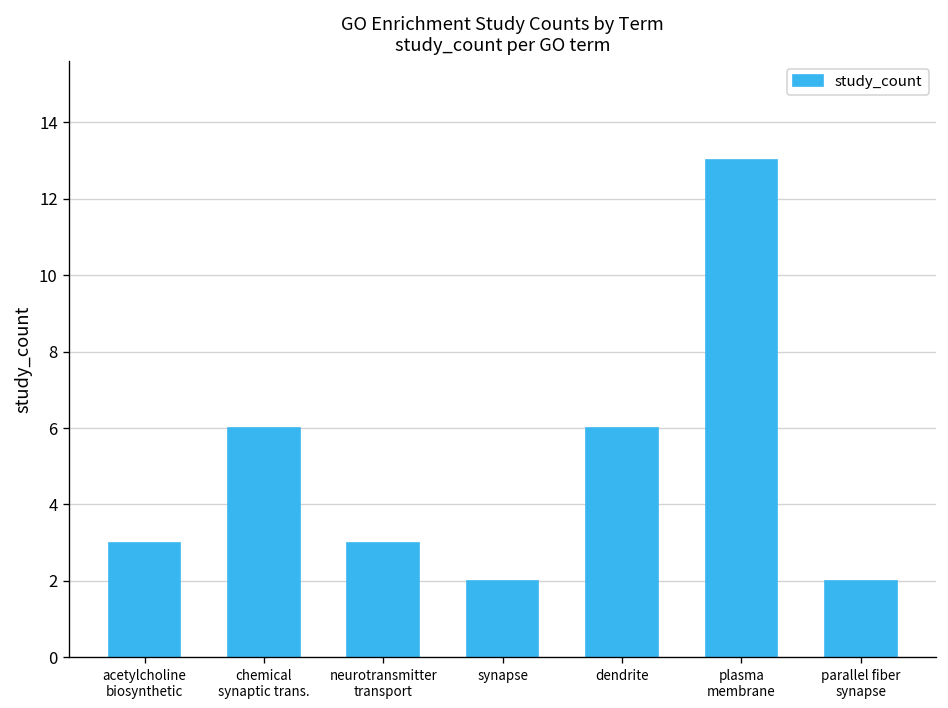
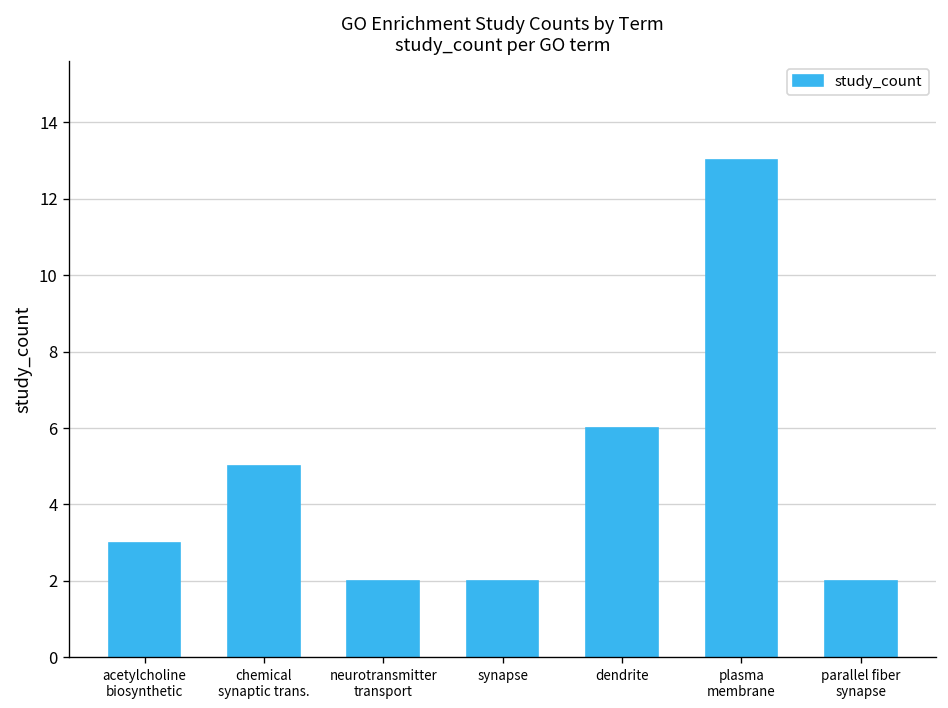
chemical synaptic trans.: 6 -> 5
neurotransmitter transport: 3 -> 2
